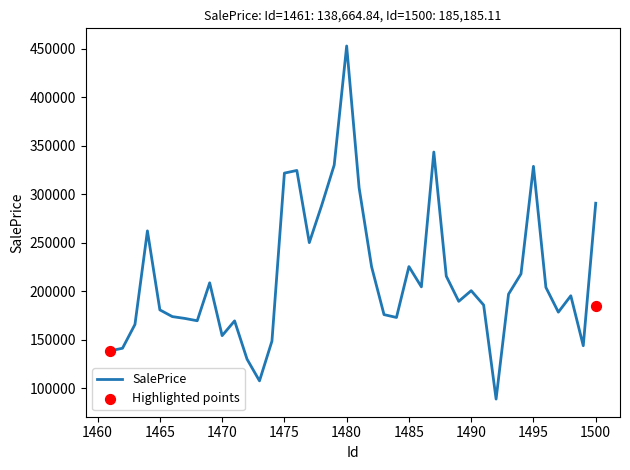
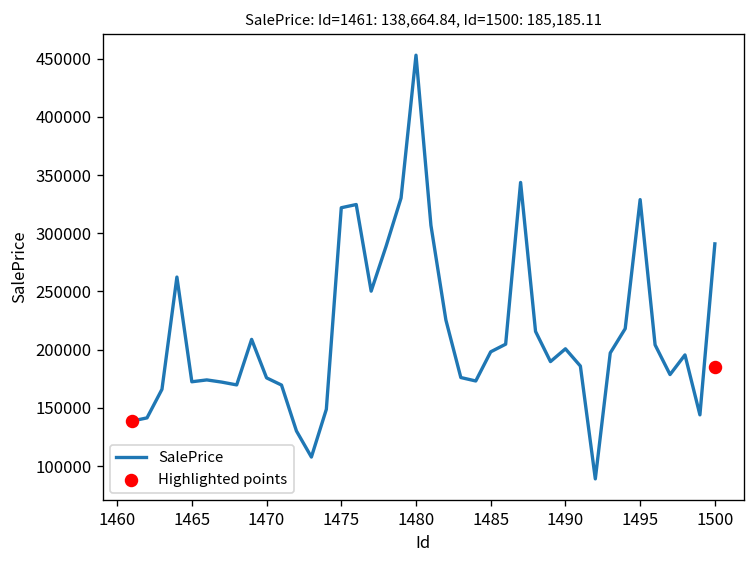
SalePrice, 1465: 180000 -> 170000
SalePrice, 1470: 150000 -> 180000
SalePrice, 1485: 230000 -> 200000
